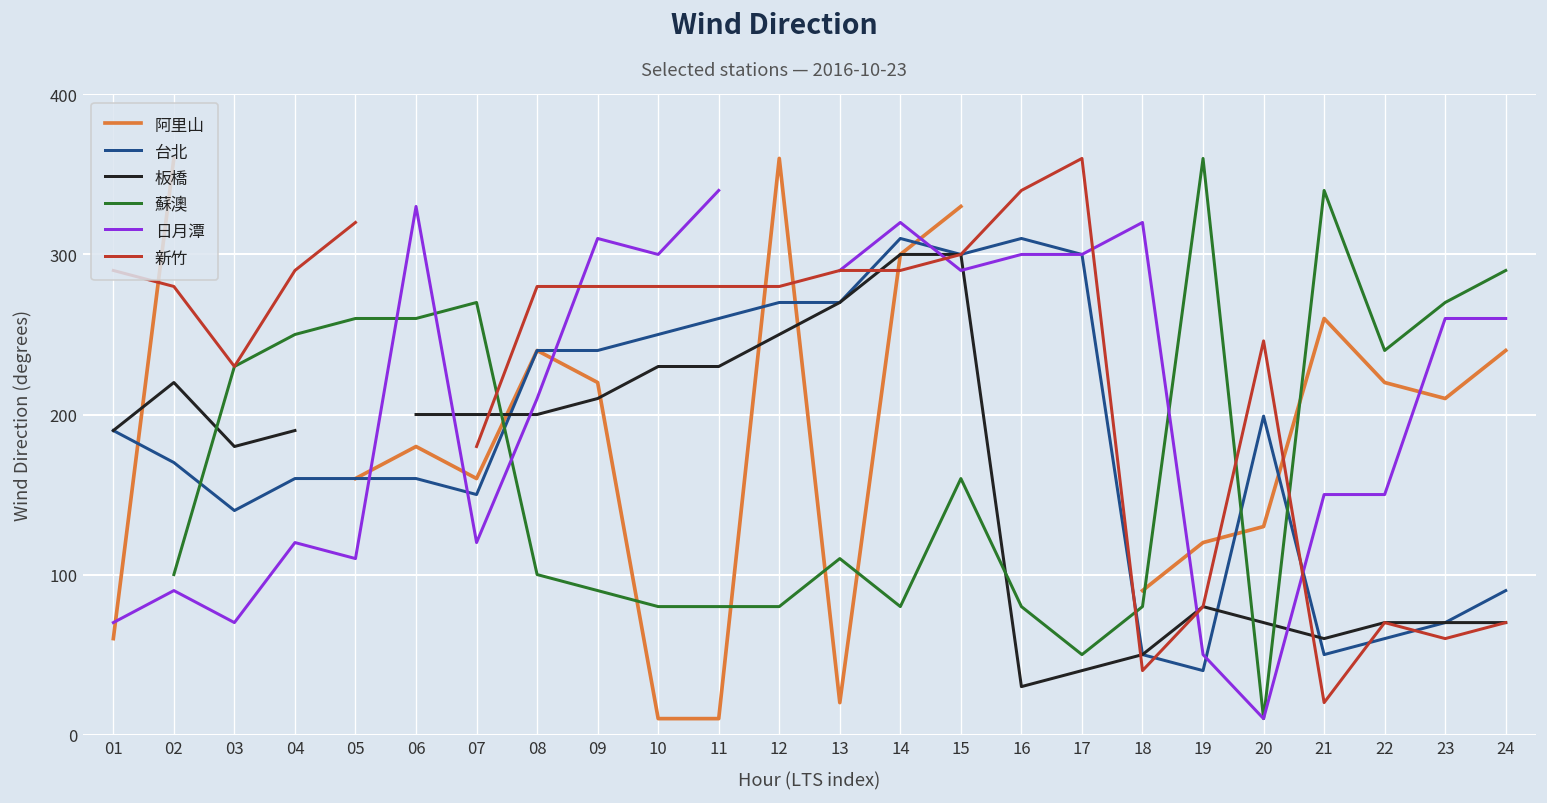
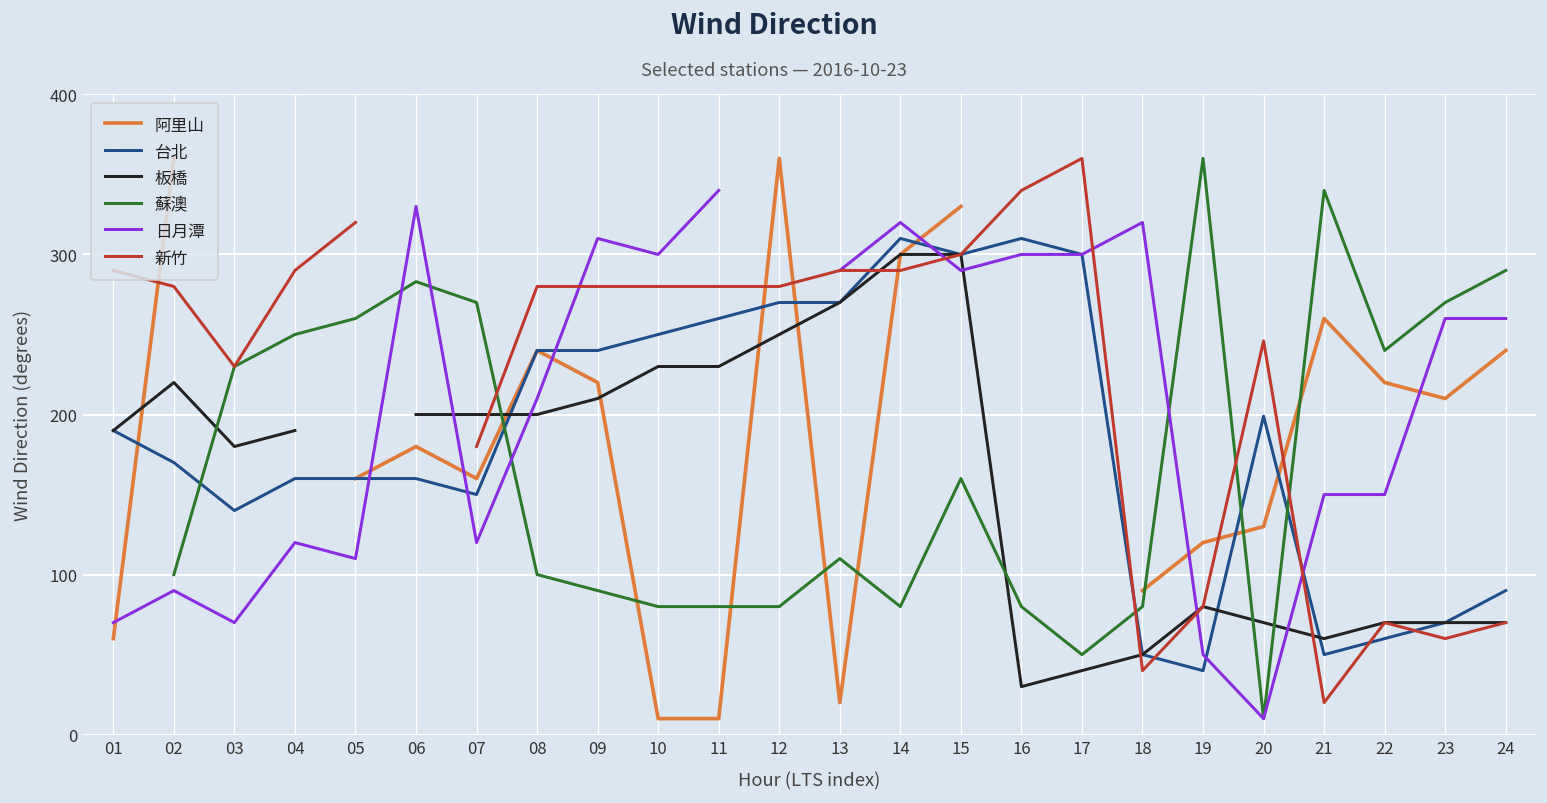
蘇澳, 06: 260 -> 283
